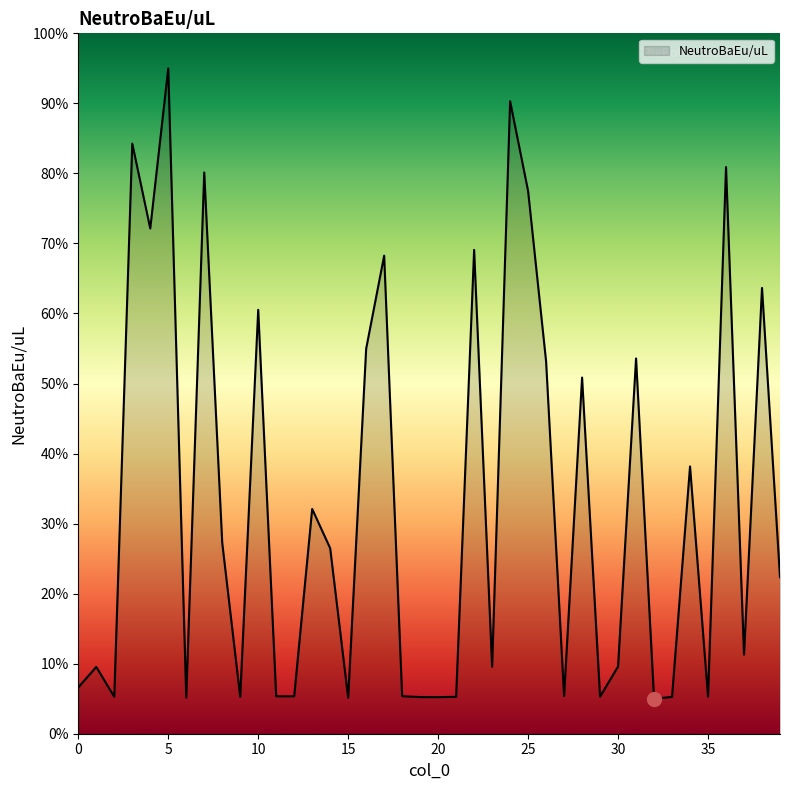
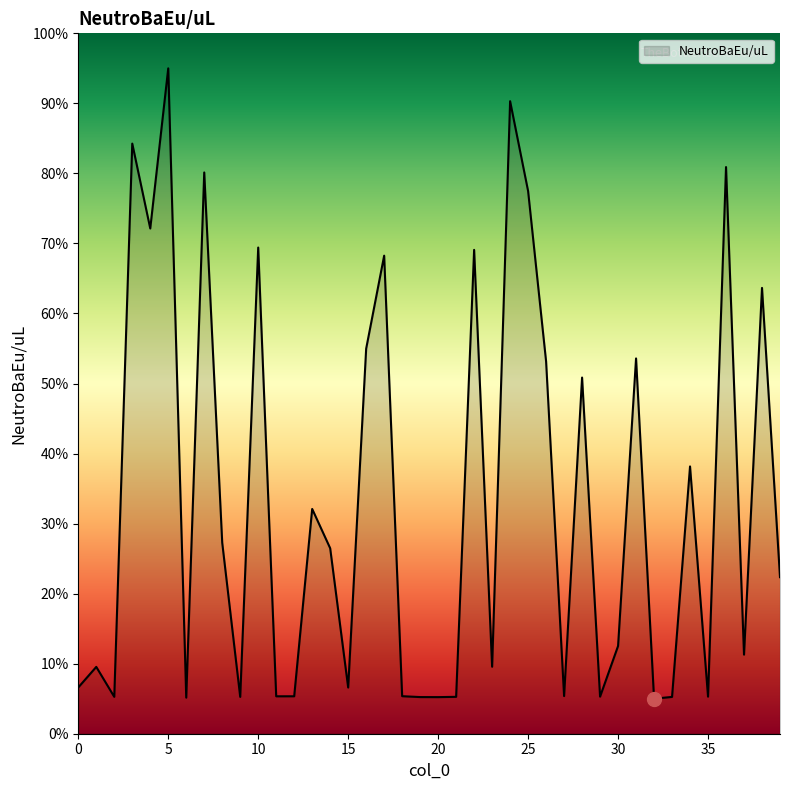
NeutroBaEu/uL, 10: 61% -> 69%
NeutroBaEu/uL, 15: 5% -> 7%
NeutroBaEu/uL, 30: 10% -> 13%
